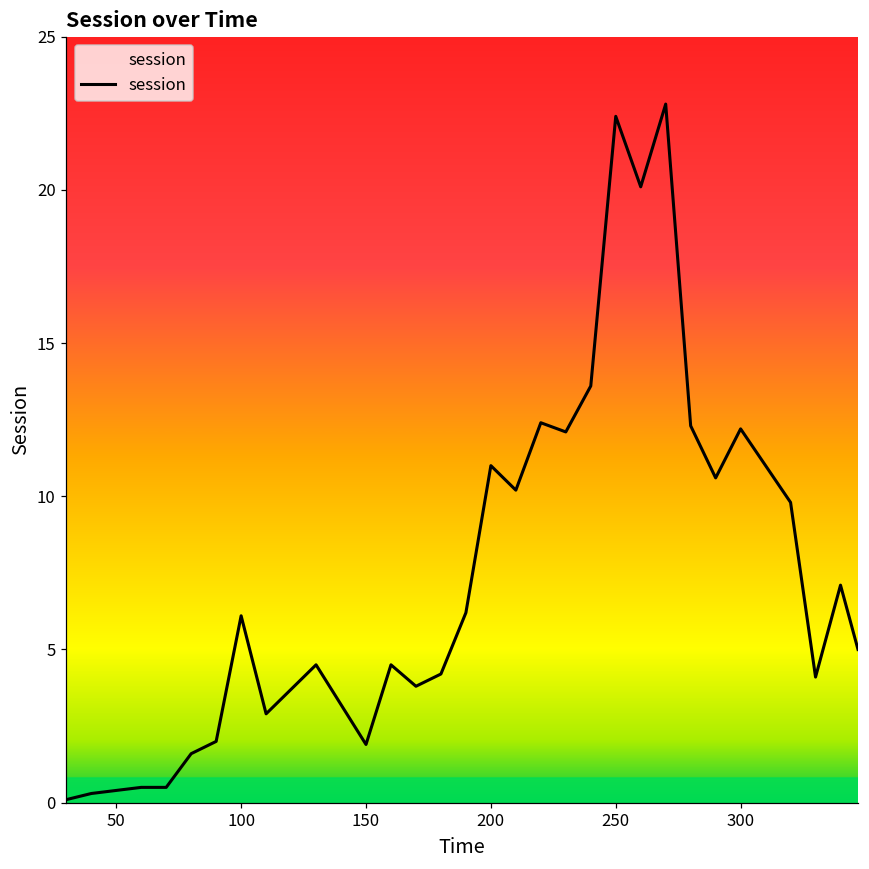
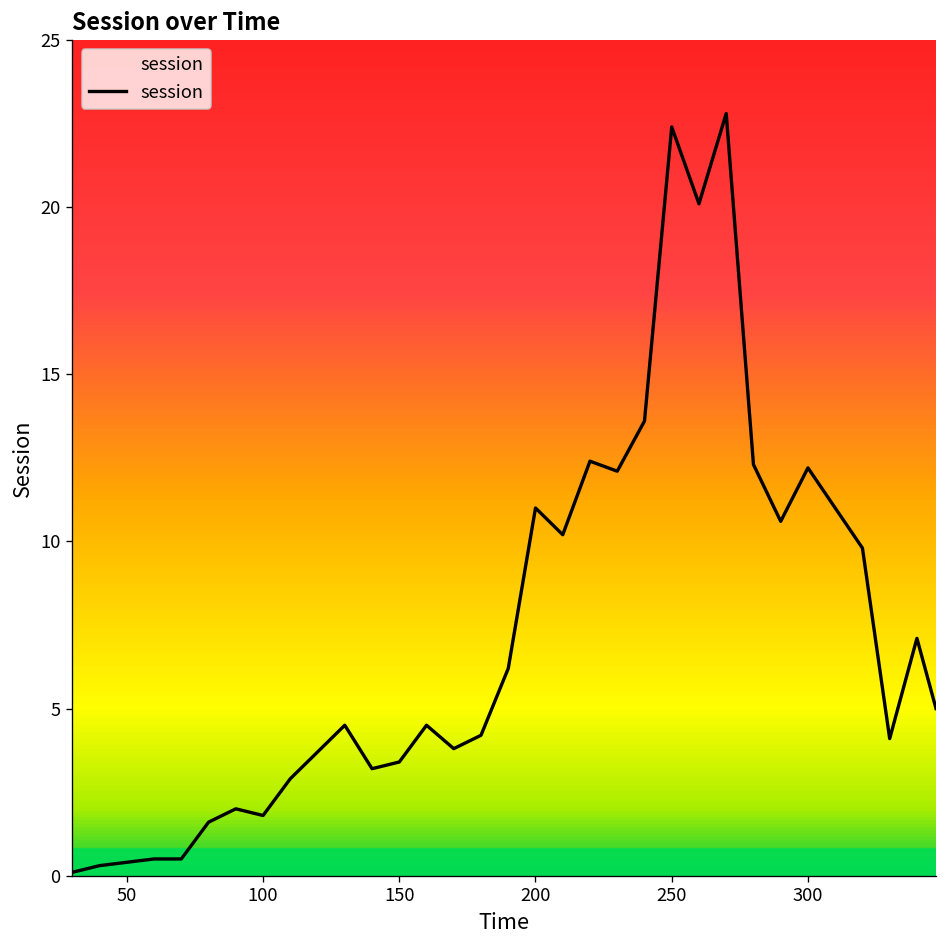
100: 6.1 -> 1.8
150: 1.9 -> 3.4
